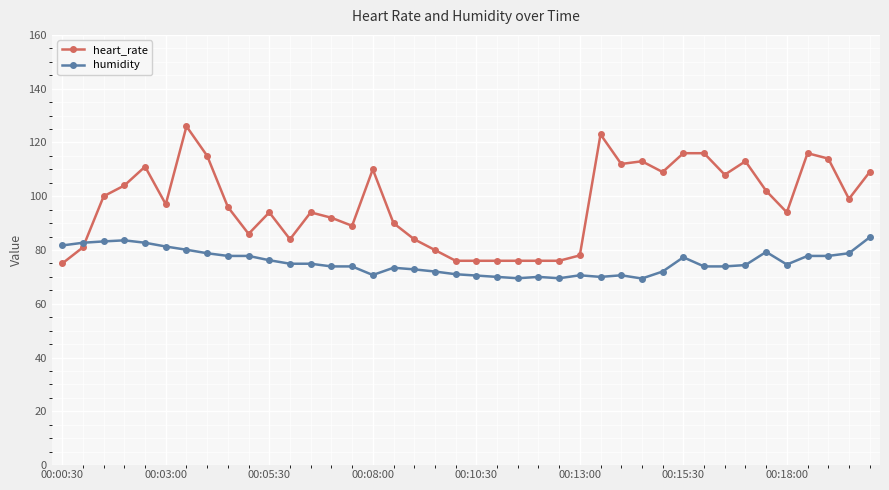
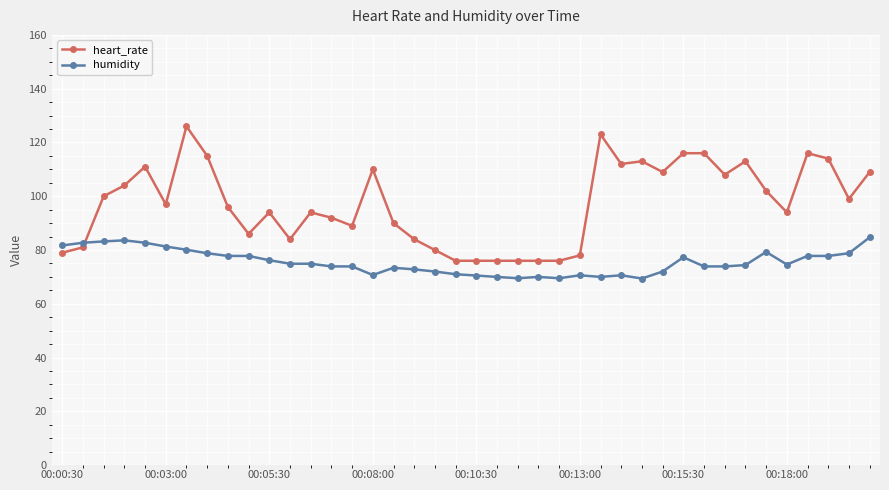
heart_rate, 00:00:30: 75 -> 79
